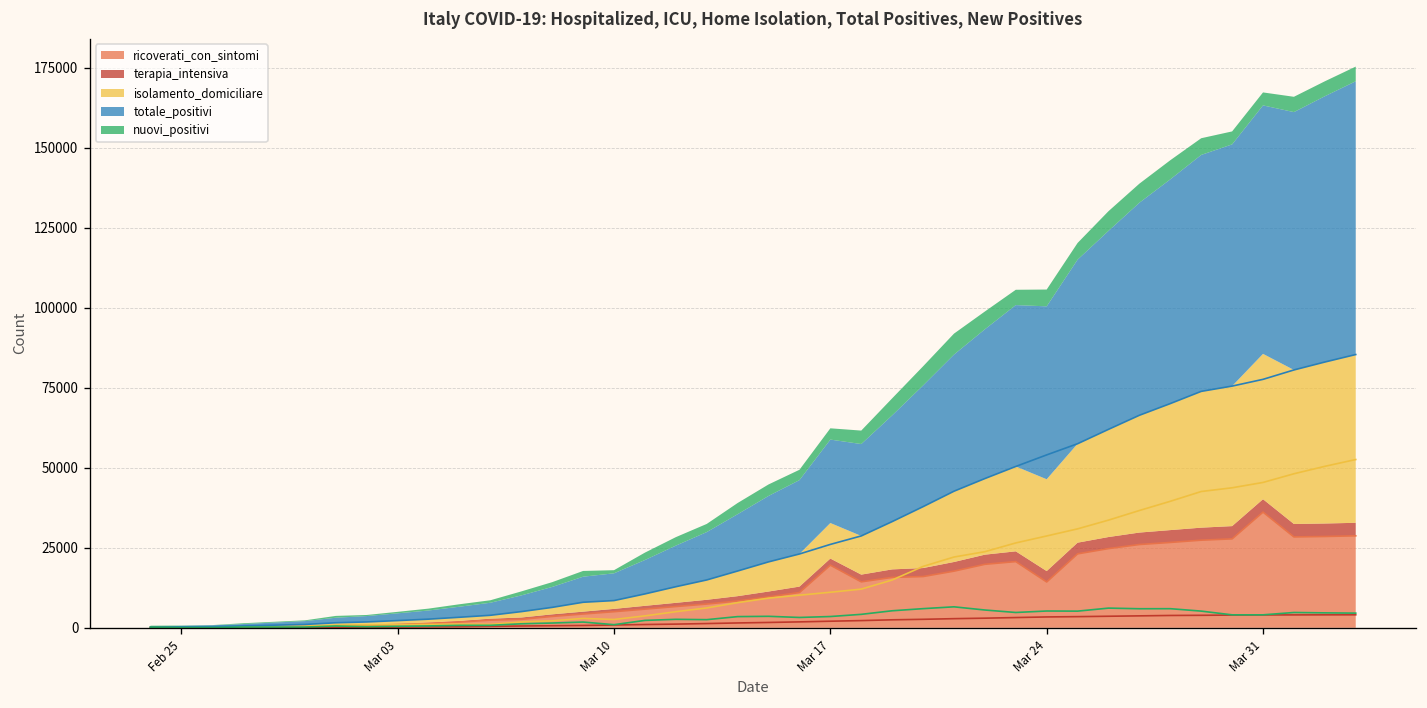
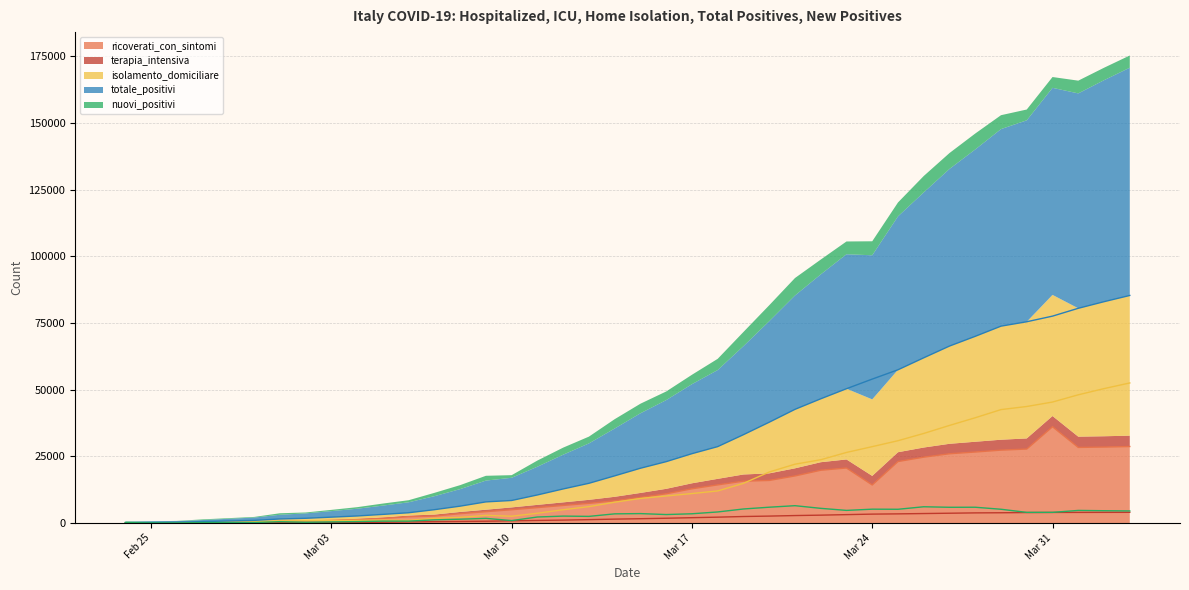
ricoverati_con_sintomi, Mar 17: 20000 -> 13000
